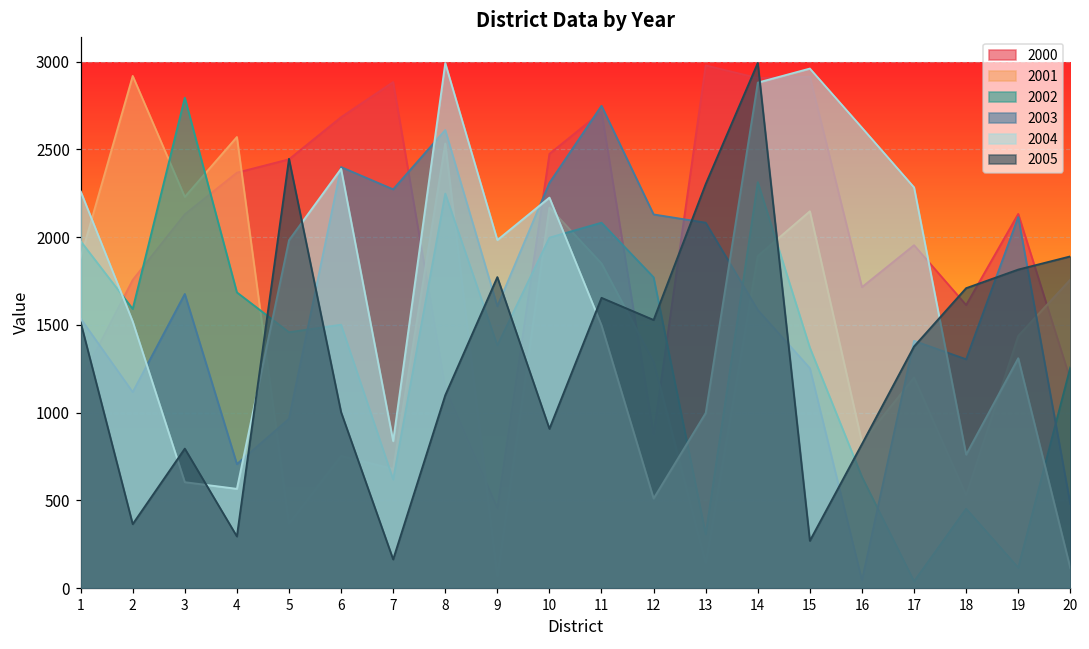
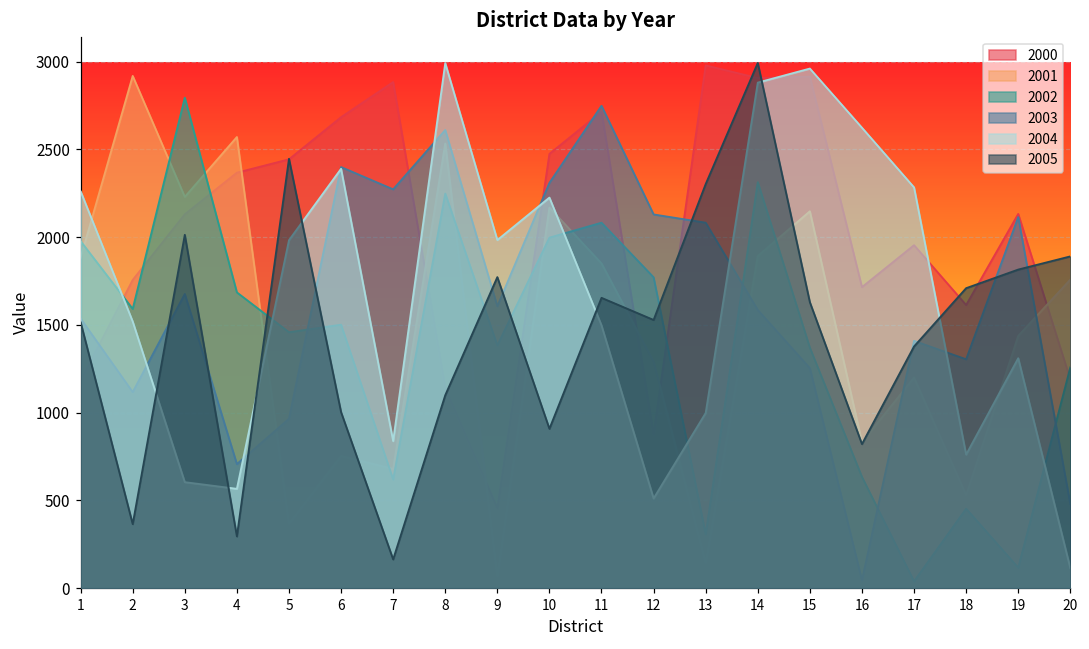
2005, 3: 800 -> 2010
2005, 15: 270 -> 1630
